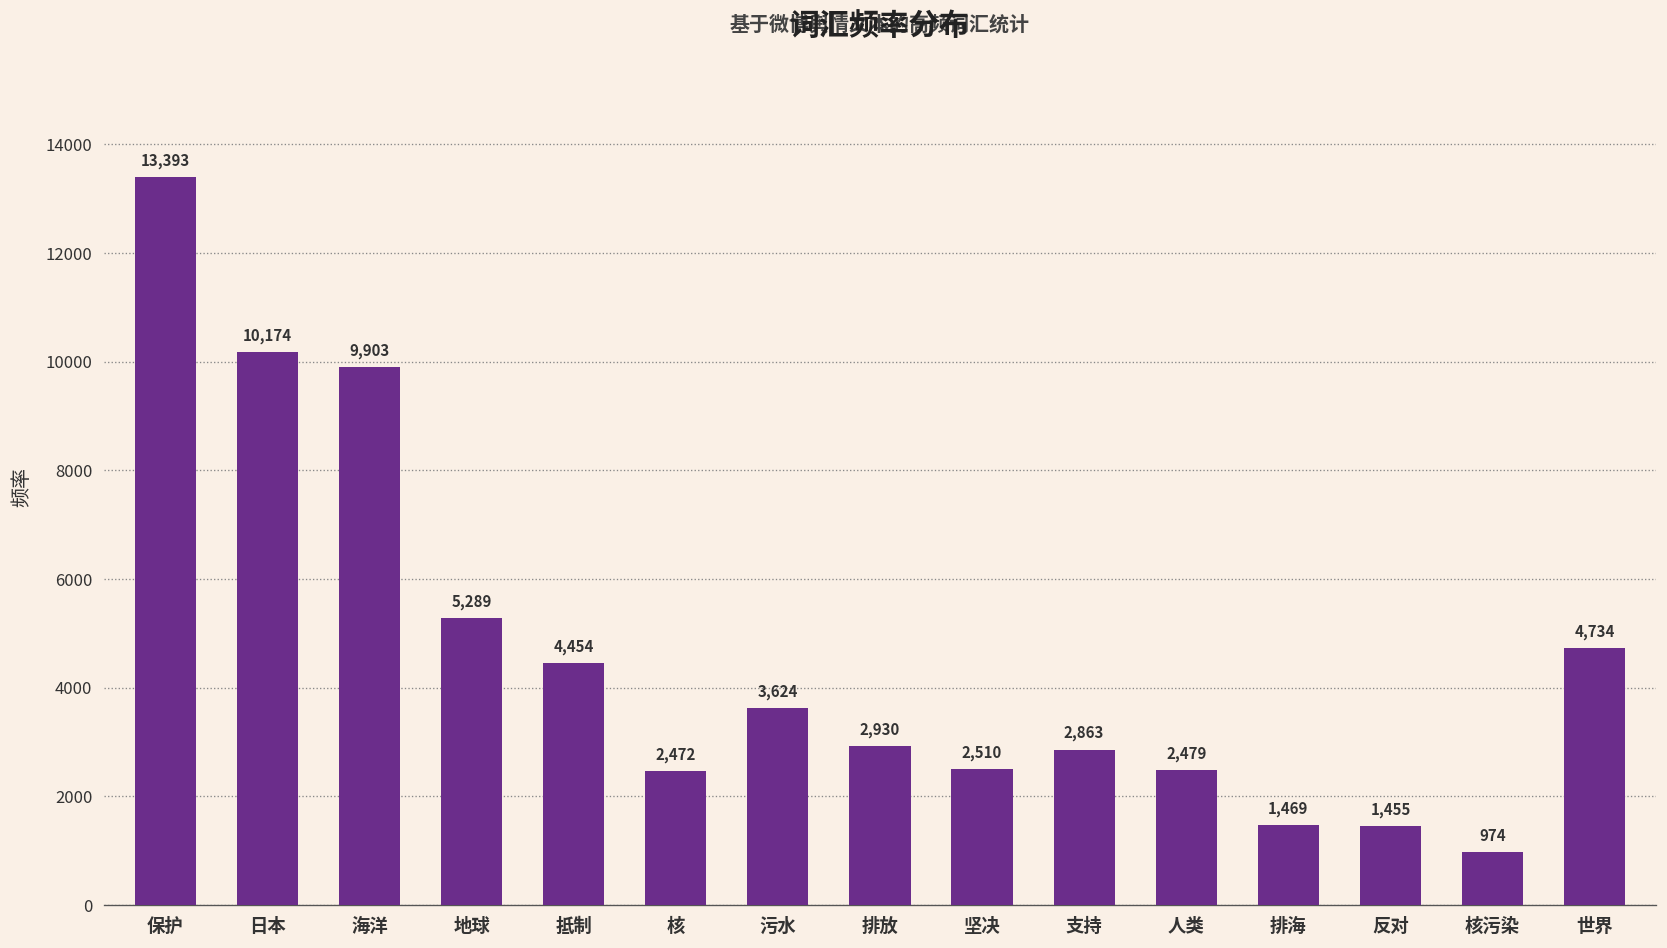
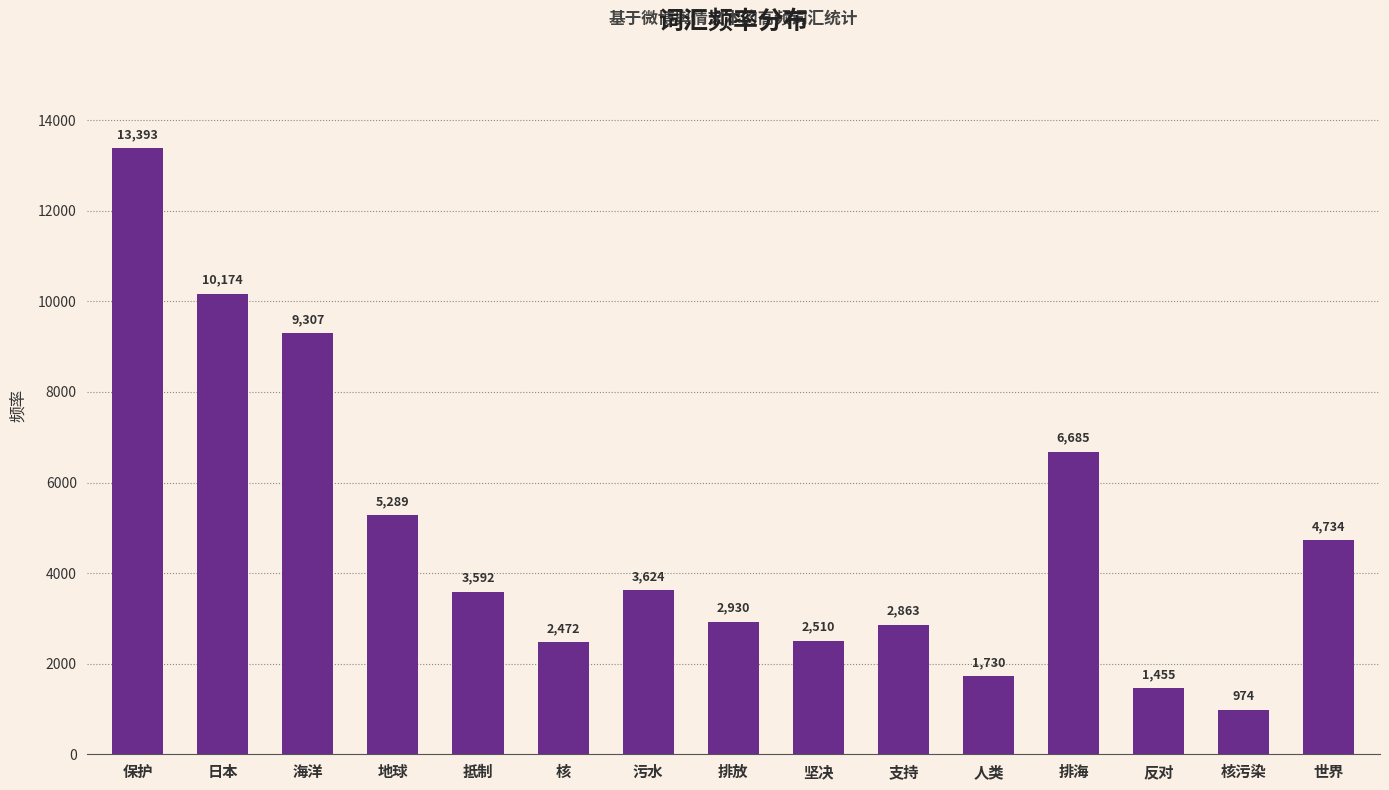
海洋: 9,903 -> 9,307
抵制: 4,454 -> 3,592
人类: 2,479 -> 1,730
排海: 1,469 -> 6,685
